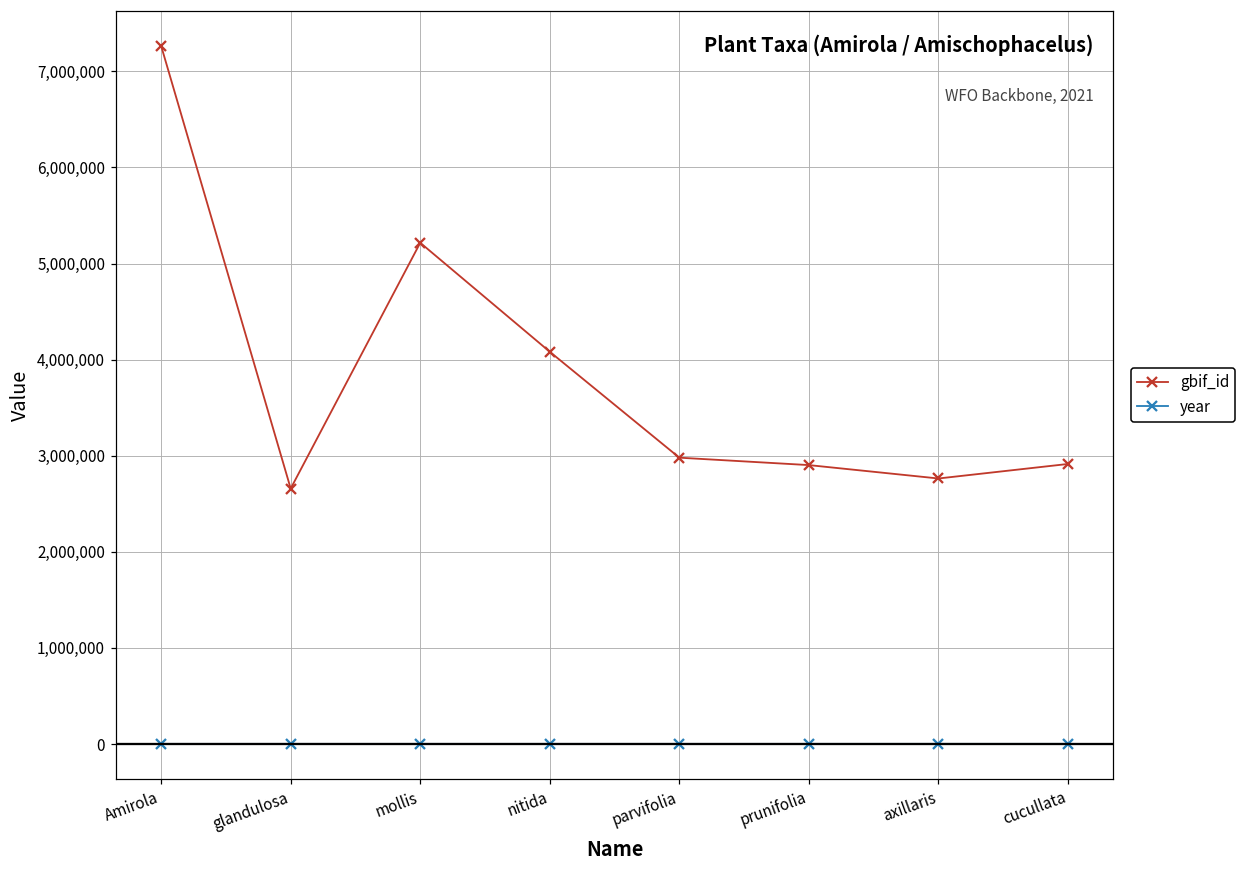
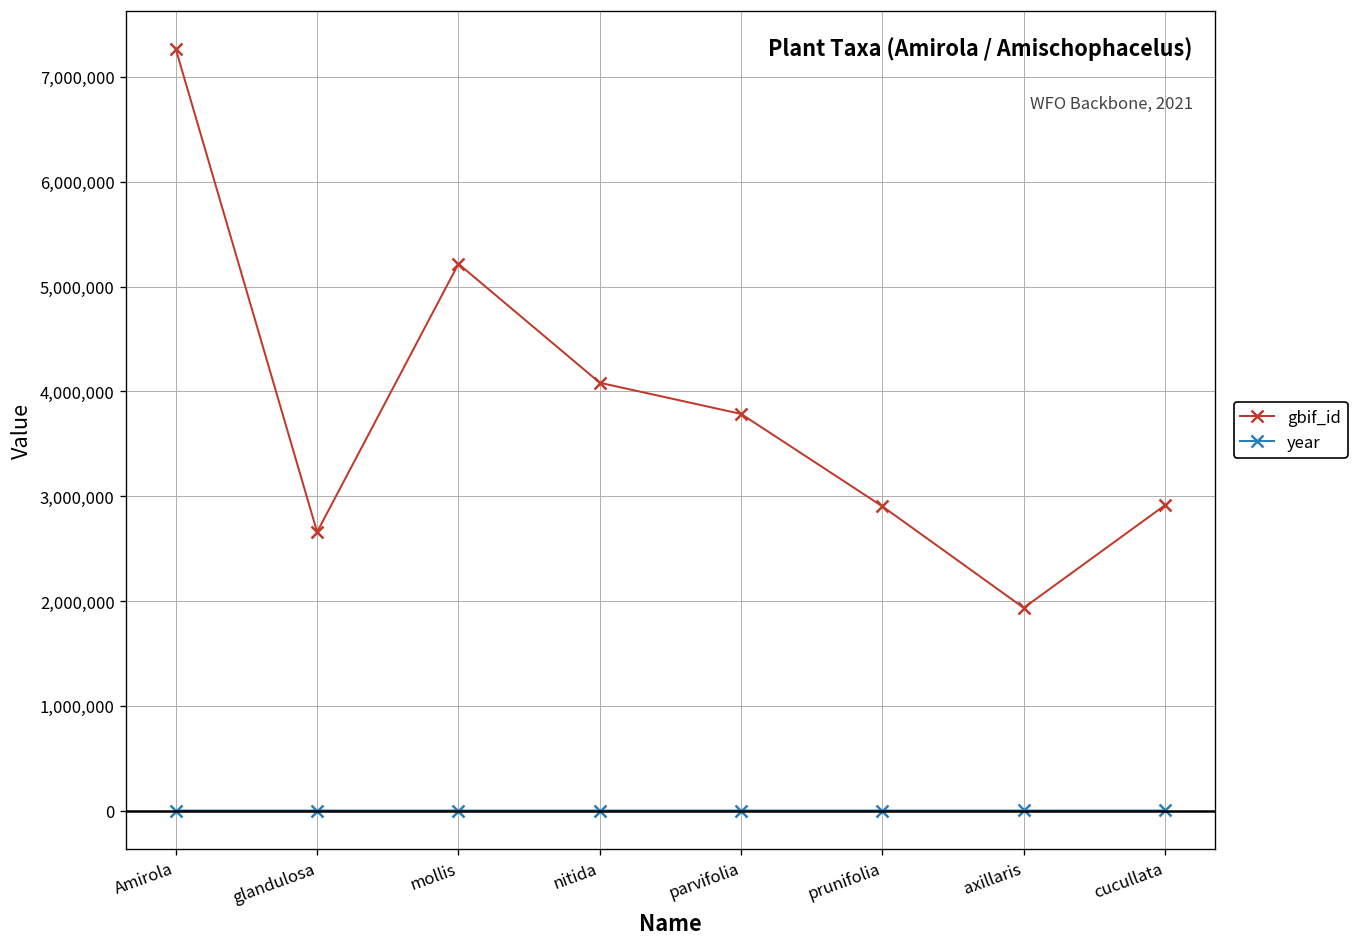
gbif_id, parvifolia: 3,000,000 -> 3,800,000
gbif_id, axillaris: 2,800,000 -> 1,900,000
